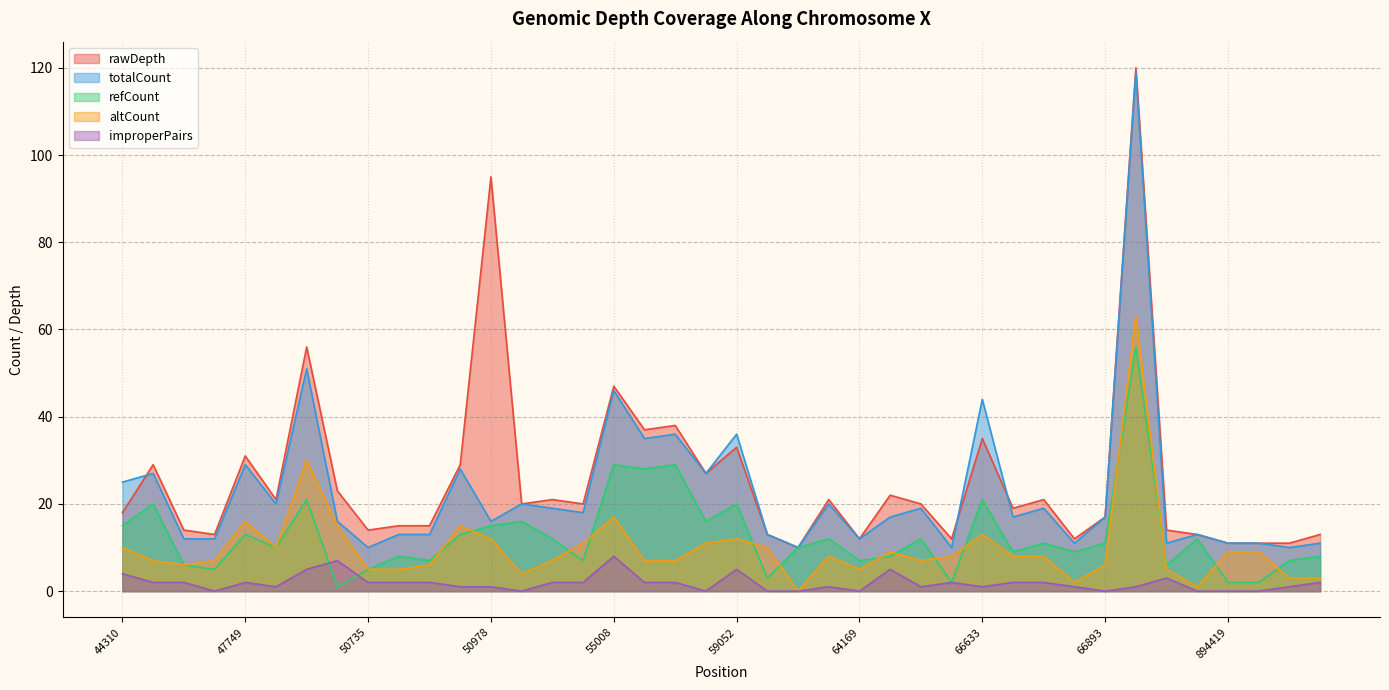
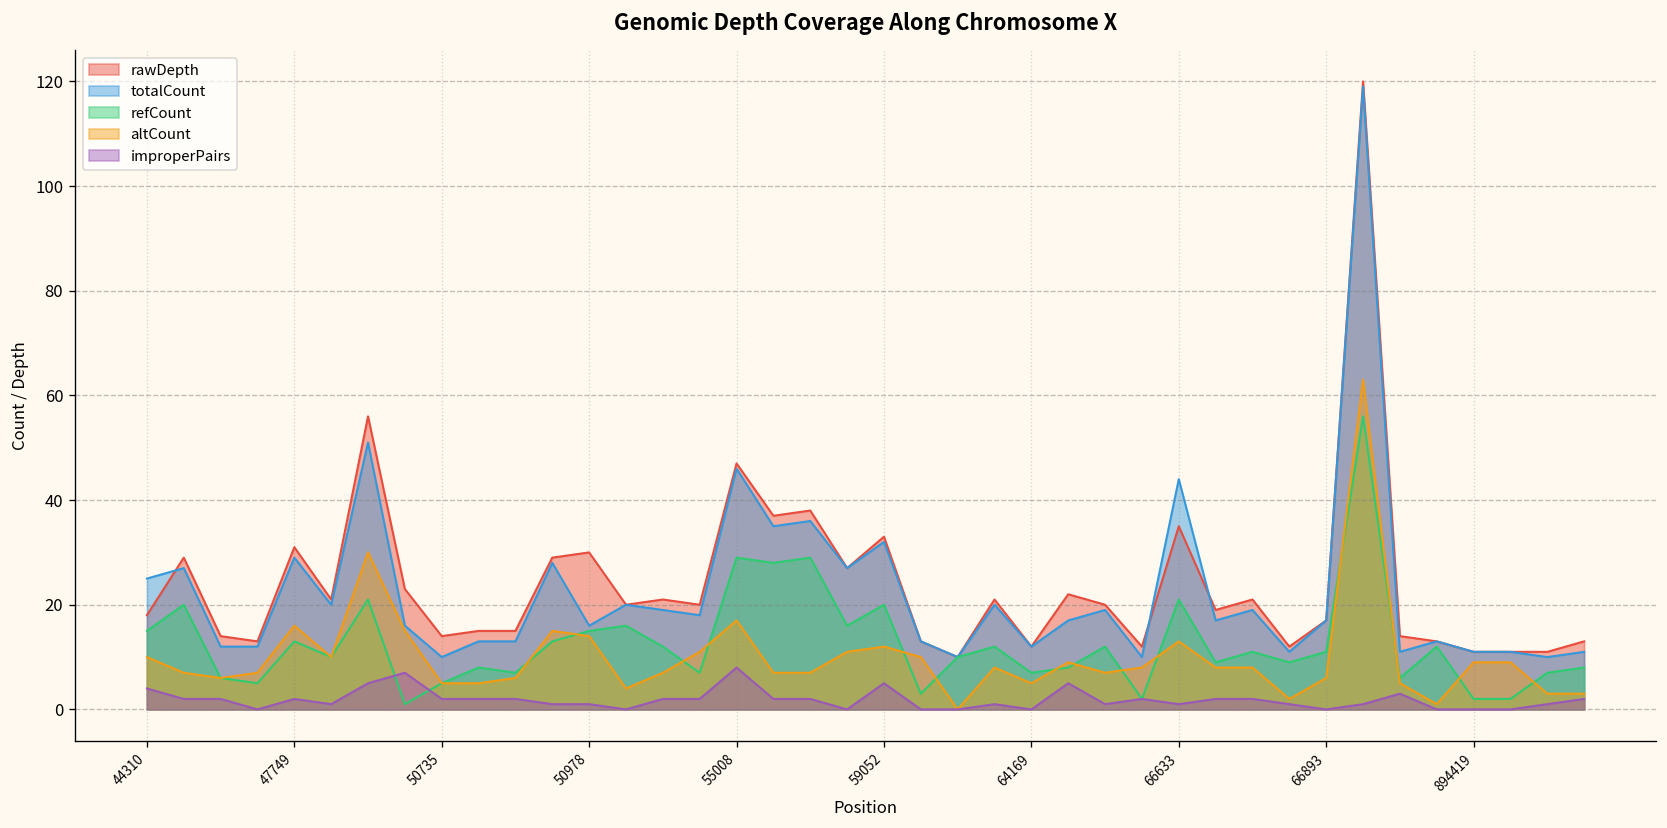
rawDepth, 50978: 95 -> 30
altCount, 50978: 12 -> 14
totalCount, 59052: 36 -> 32
